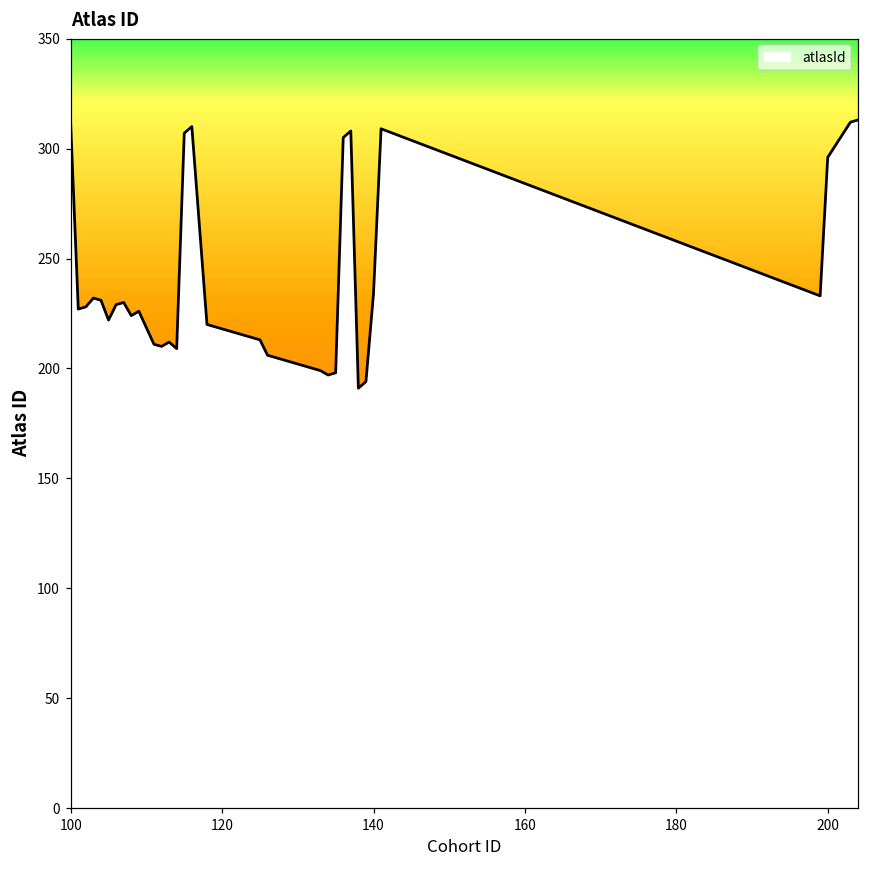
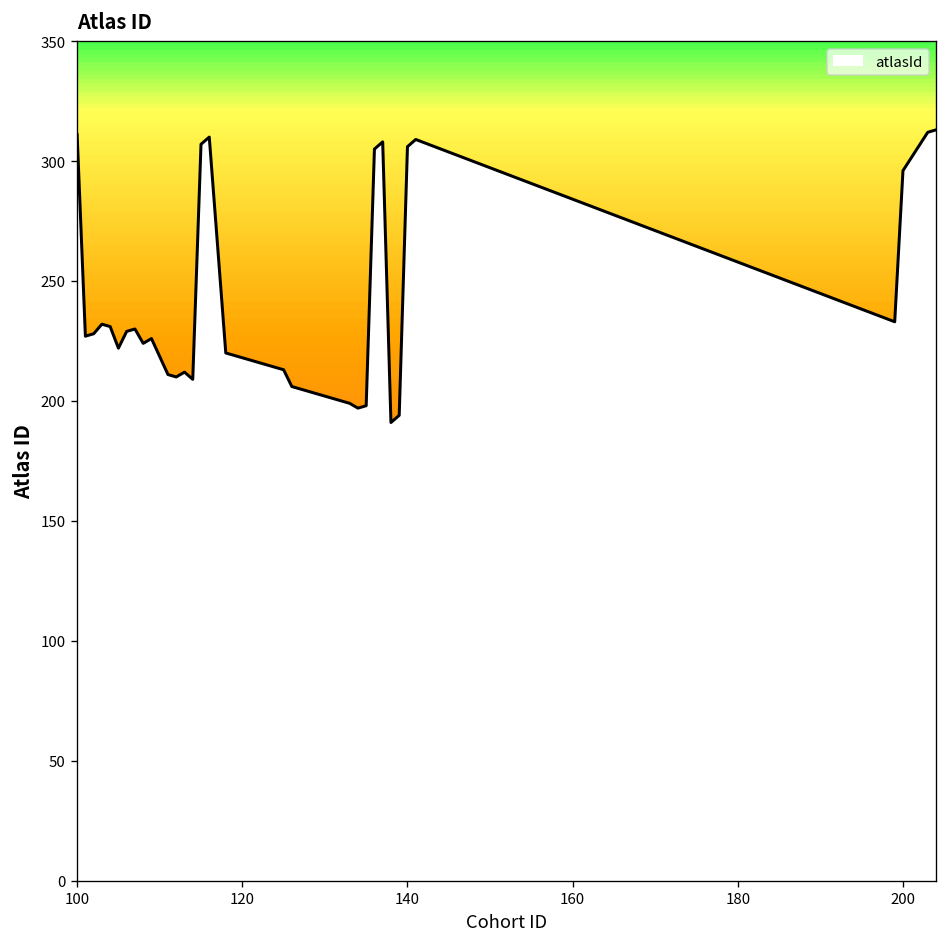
atlasId, 140: 234 -> 306
